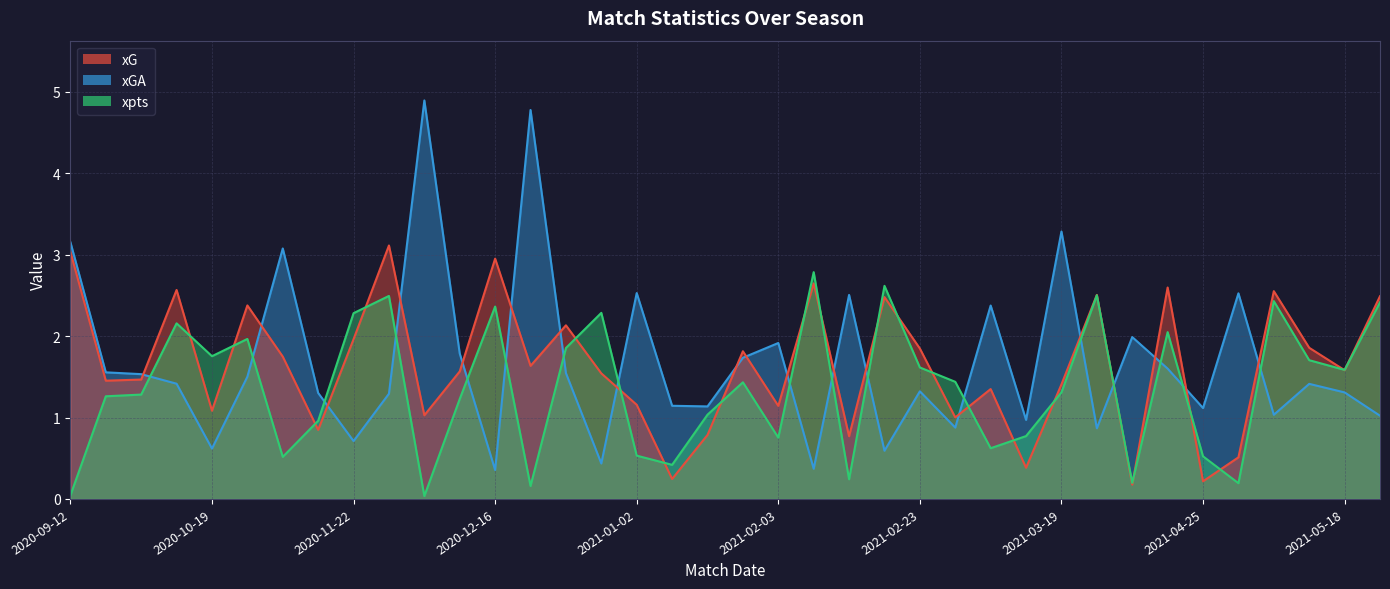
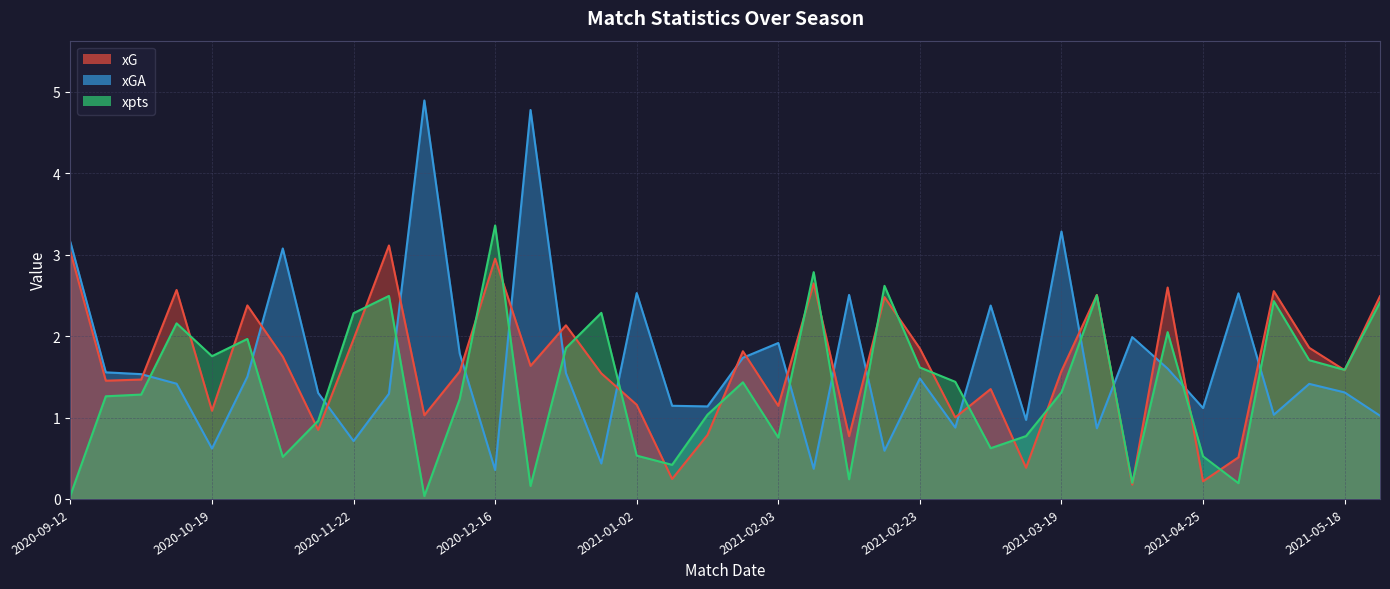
xpts, 2020-12-16: 2.4 -> 3.4
xGA, 2021-02-23: 1.3 -> 1.5
xG, 2021-03-19: 1.4 -> 1.6
